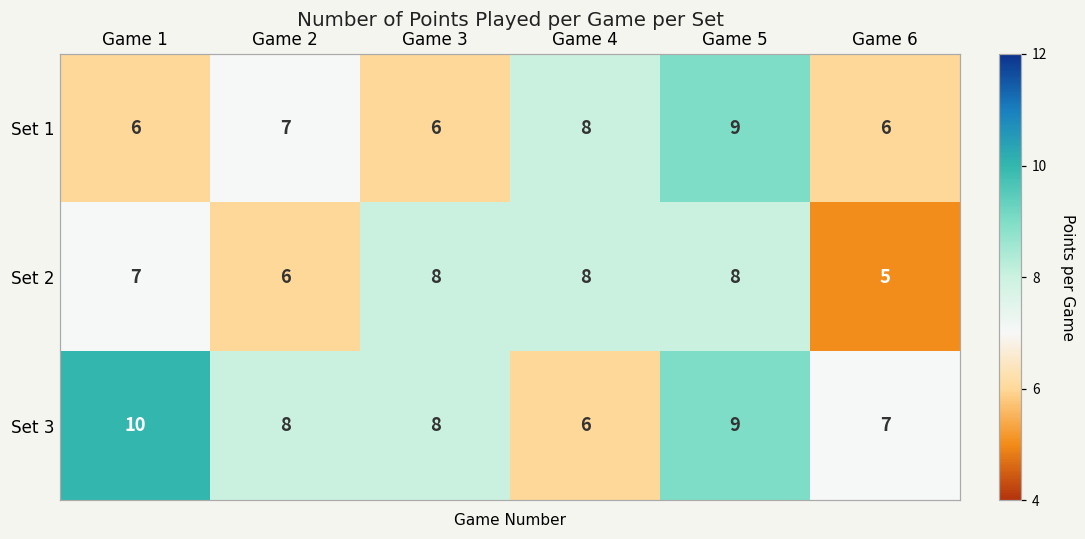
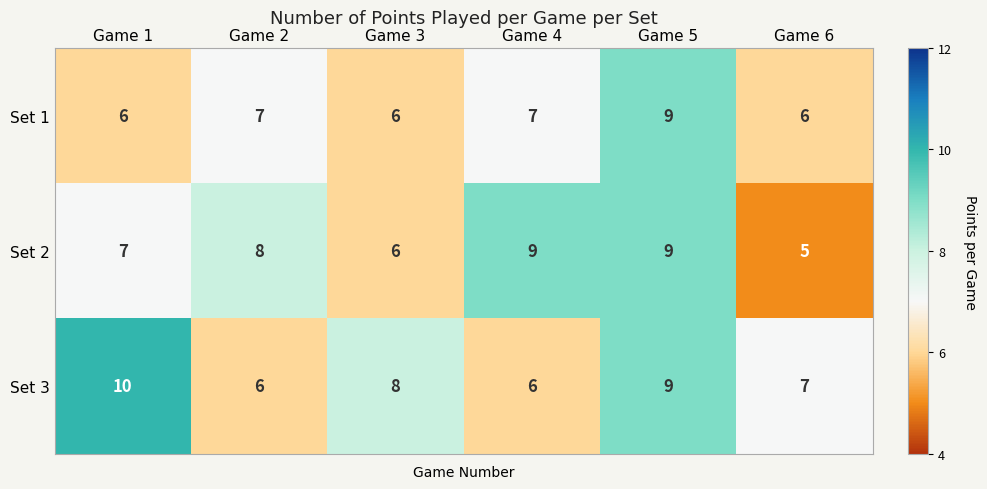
Set 1, Game 4: 8 -> 7
Set 2, Game 2: 6 -> 8
Set 2, Game 3: 8 -> 6
Set 2, Game 4: 8 -> 9
Set 2, Game 5: 8 -> 9
Set 3, Game 2: 8 -> 6
